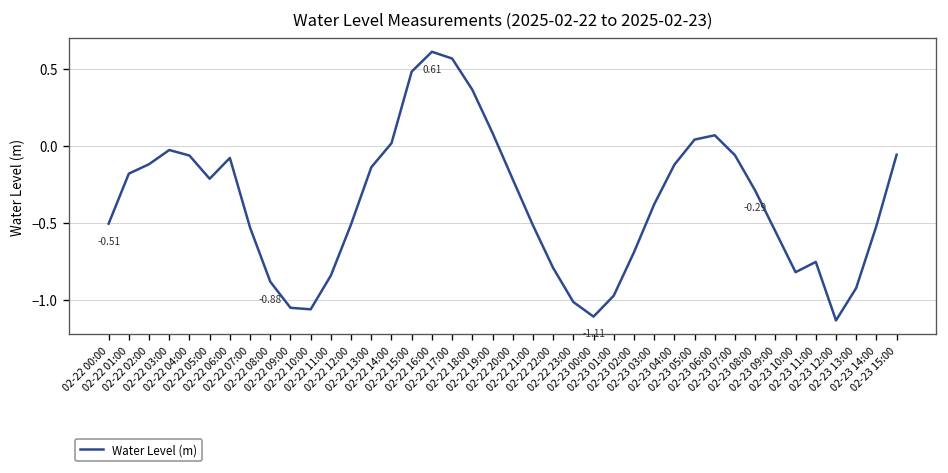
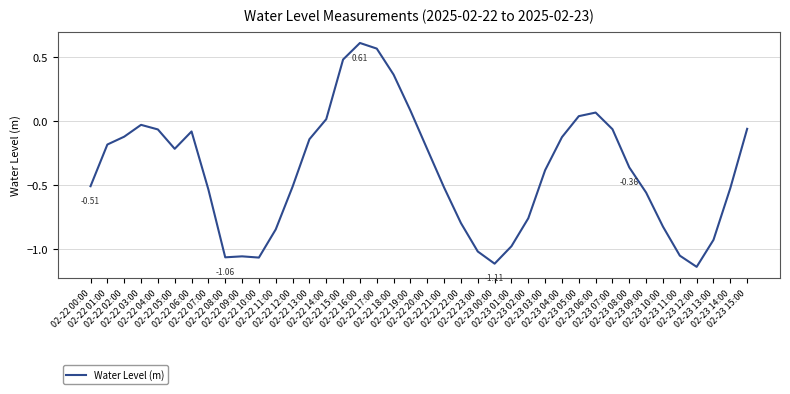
02-22 08:00: -0.88 -> -1.06
02-23 02:00: -0.69 -> -0.76
02-23 08:00: -0.29 -> -0.36
02-23 11:00: -0.76 -> -1.05
